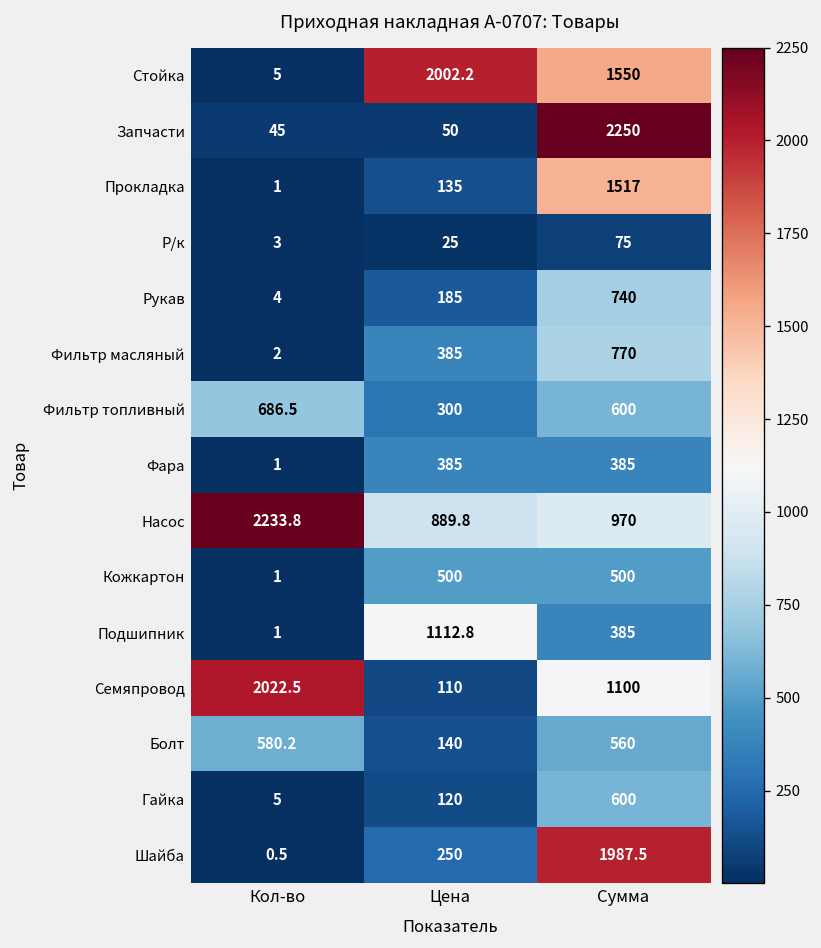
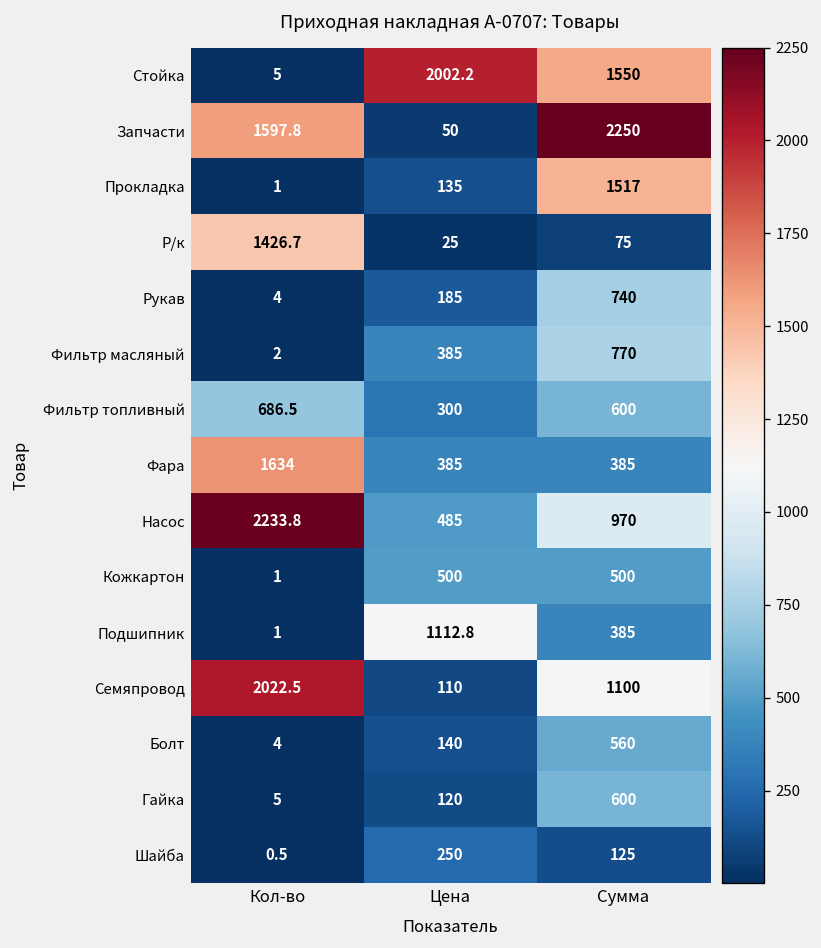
Запчасти, Кол-во: 45 -> 1597.8
Р/к, Кол-во: 3 -> 1426.7
Фара, Кол-во: 1 -> 1634
Насос, Цена: 889.8 -> 485
Болт, Кол-во: 580.2 -> 4
Шайба, Сумма: 1987.5 -> 125
